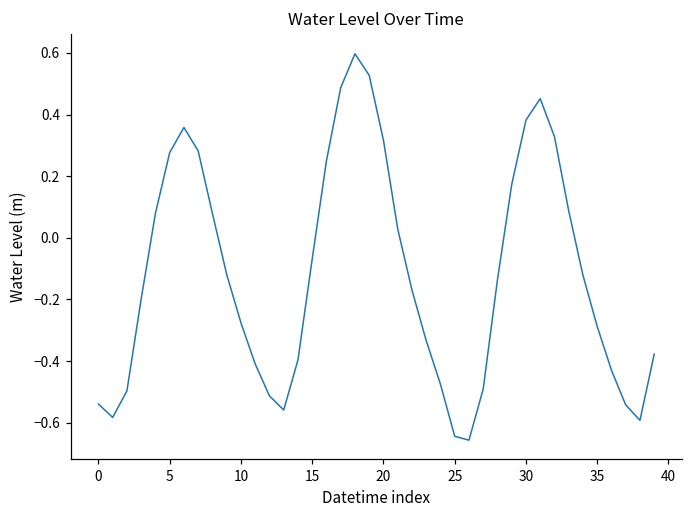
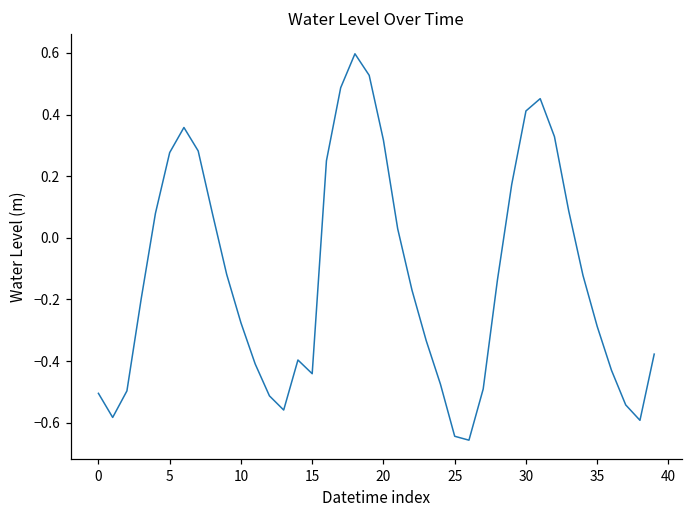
0: -0.54 -> -0.50
15: -0.07 -> -0.44
30: 0.38 -> 0.41
